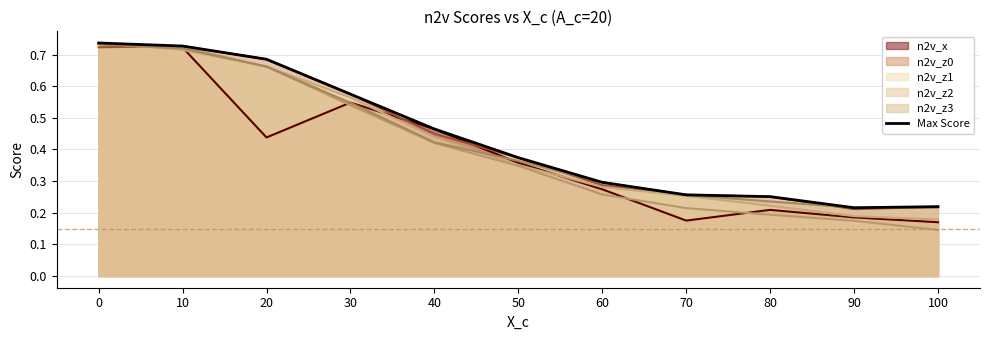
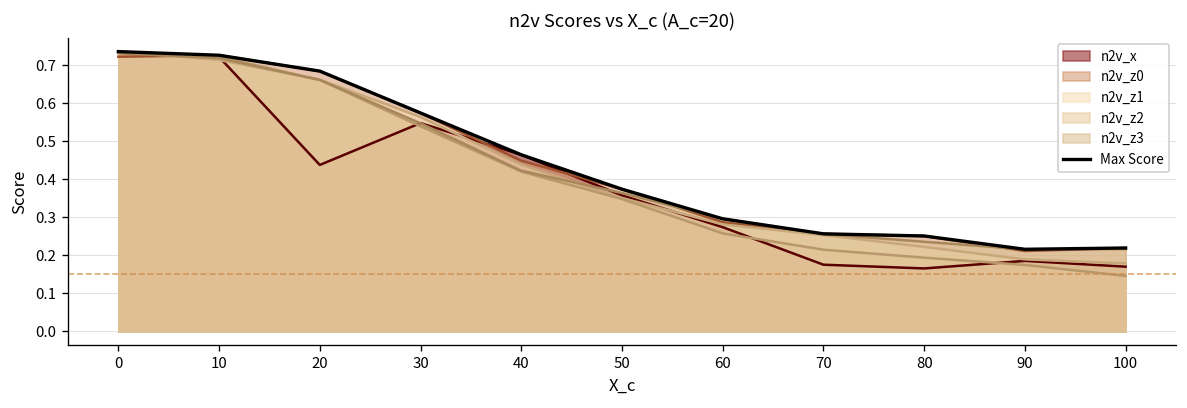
n2v_x, 80: 0.21 -> 0.17
